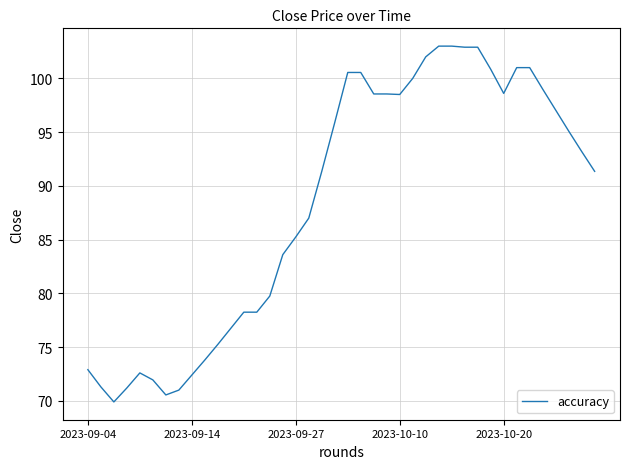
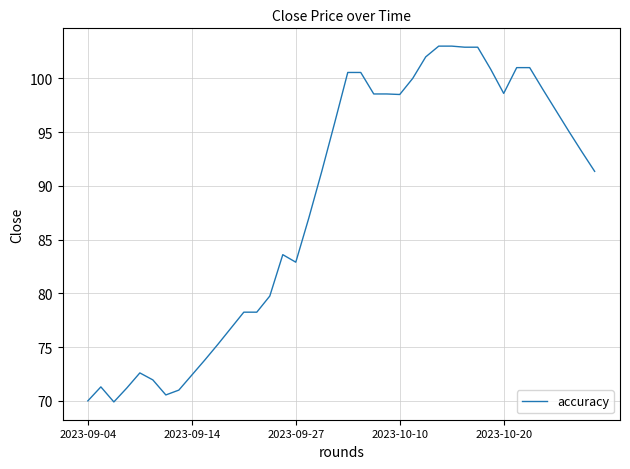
2023-09-04: 72.9 -> 70.0
2023-09-27: 85.2 -> 82.9
